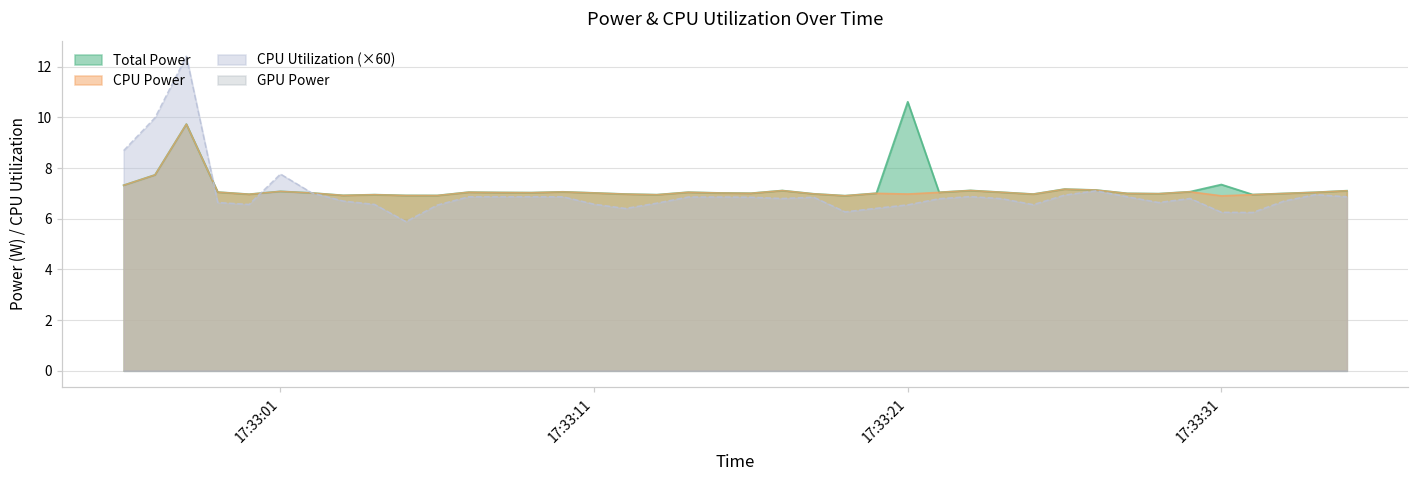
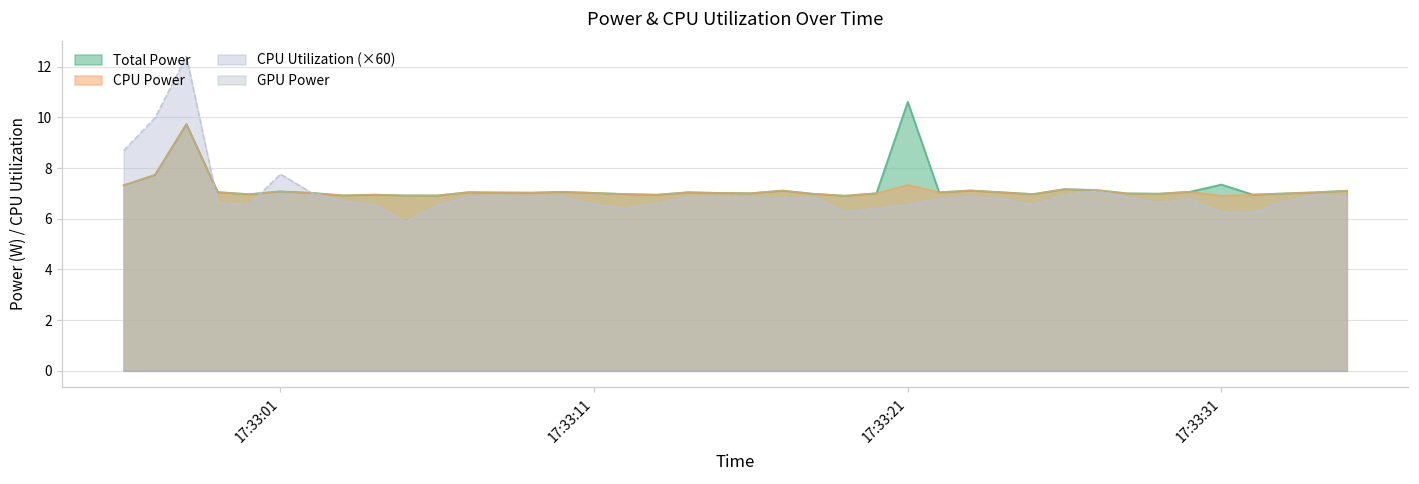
CPU Power, 17:33:21: 7.0 -> 7.3
